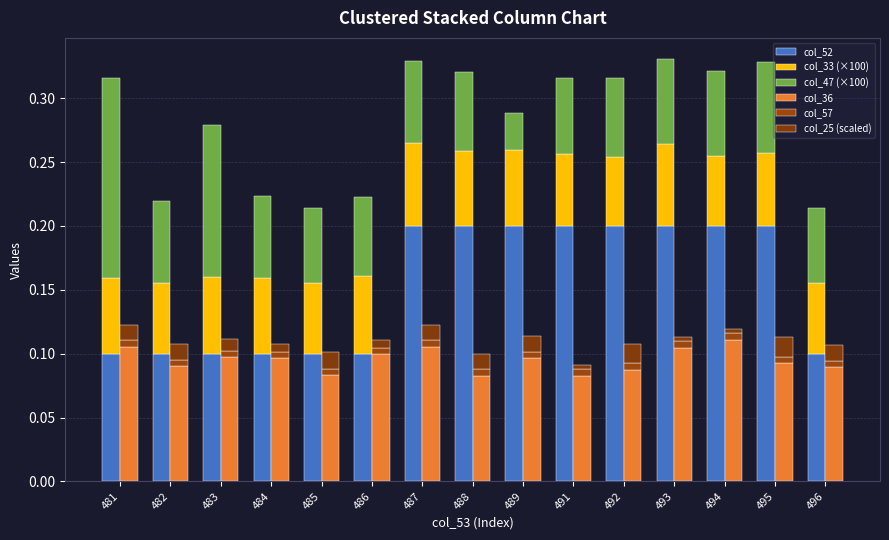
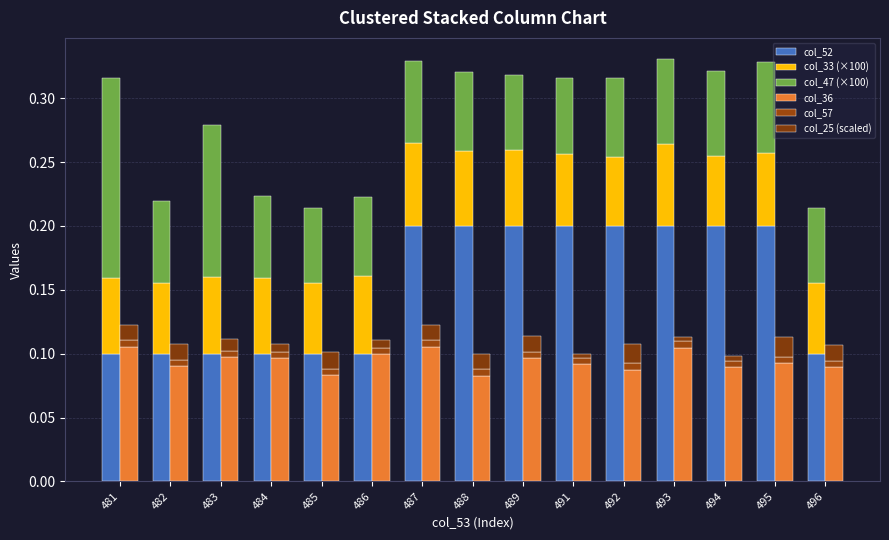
col_47 (×100), 489: 0.029 -> 0.059
col_36, 491: 0.083 -> 0.092
col_36, 494: 0.111 -> 0.090
